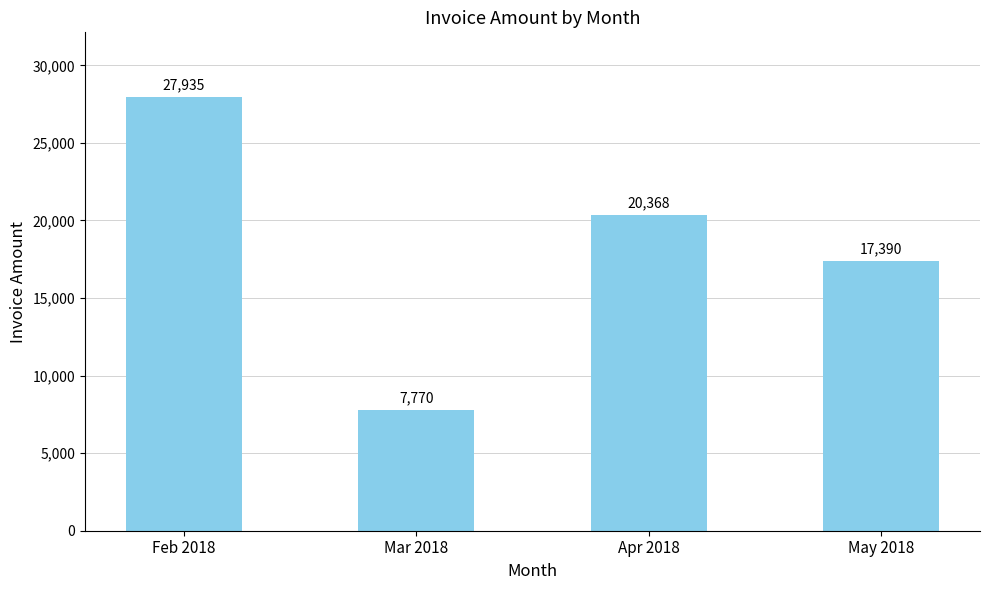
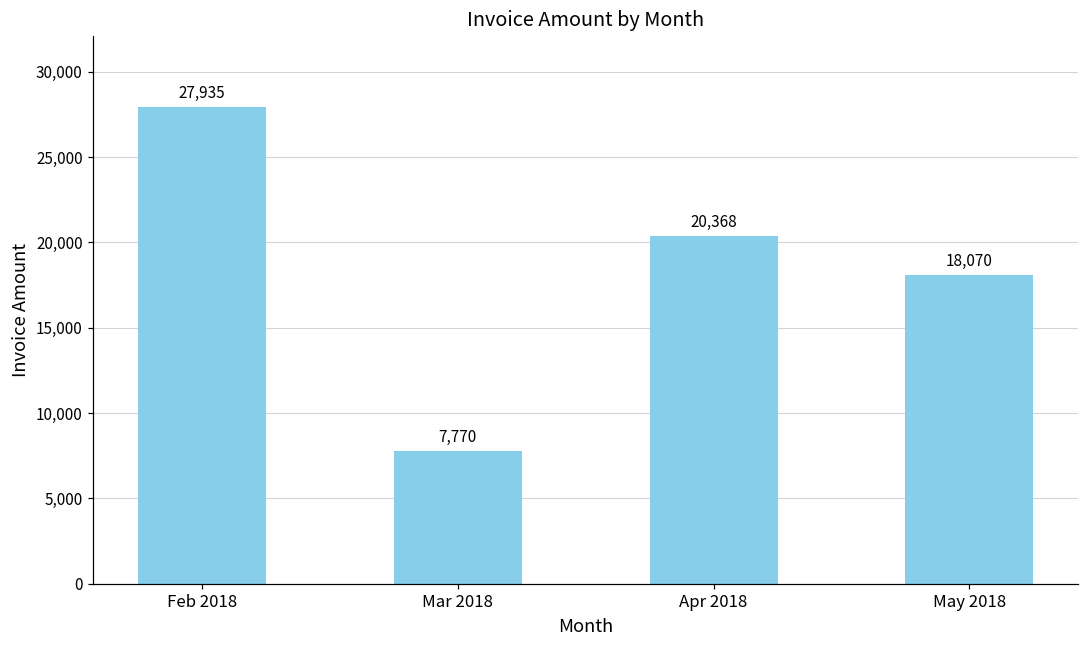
May 2018: 17,390 -> 18,070
